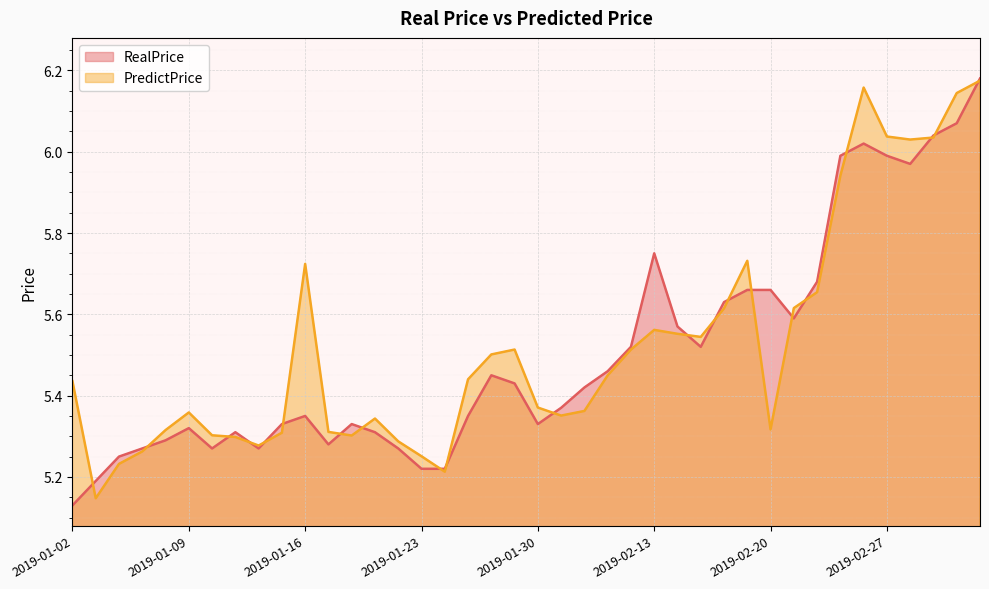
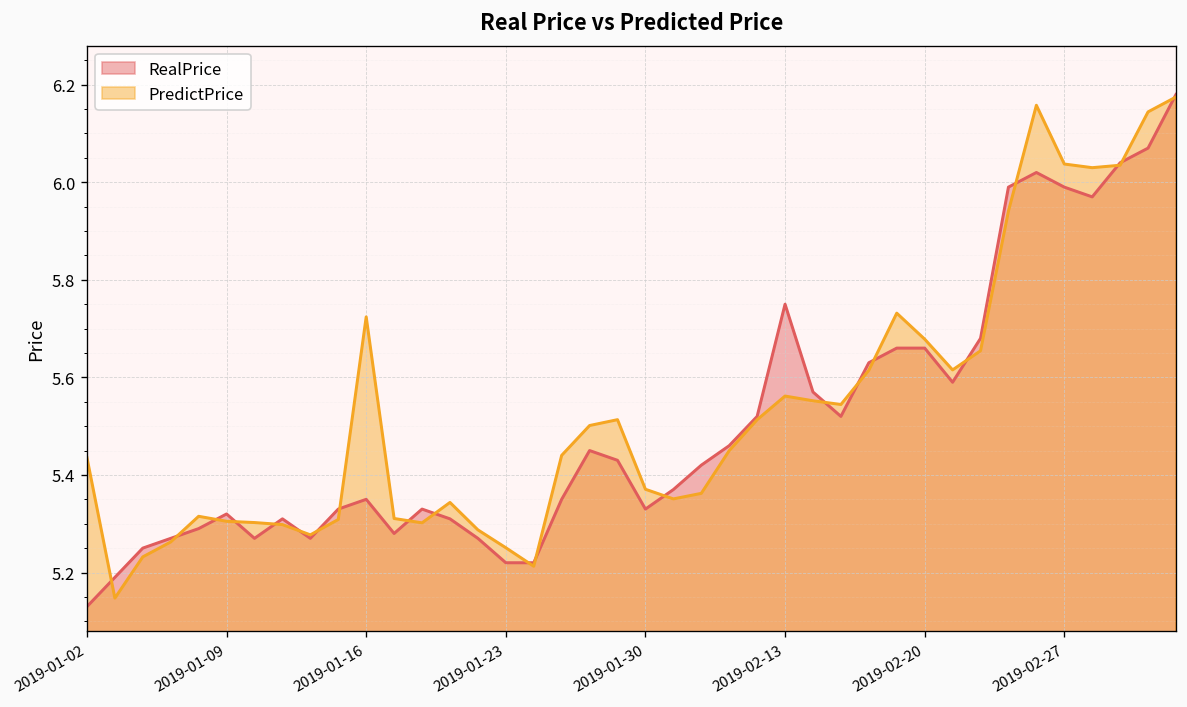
PredictPrice, 2019-01-09: 5.36 -> 5.31
PredictPrice, 2019-02-20: 5.32 -> 5.68
